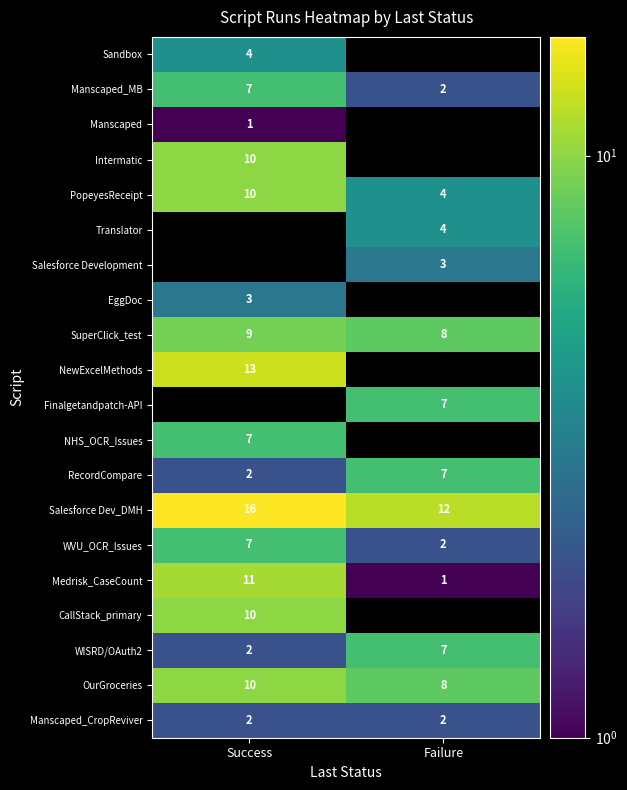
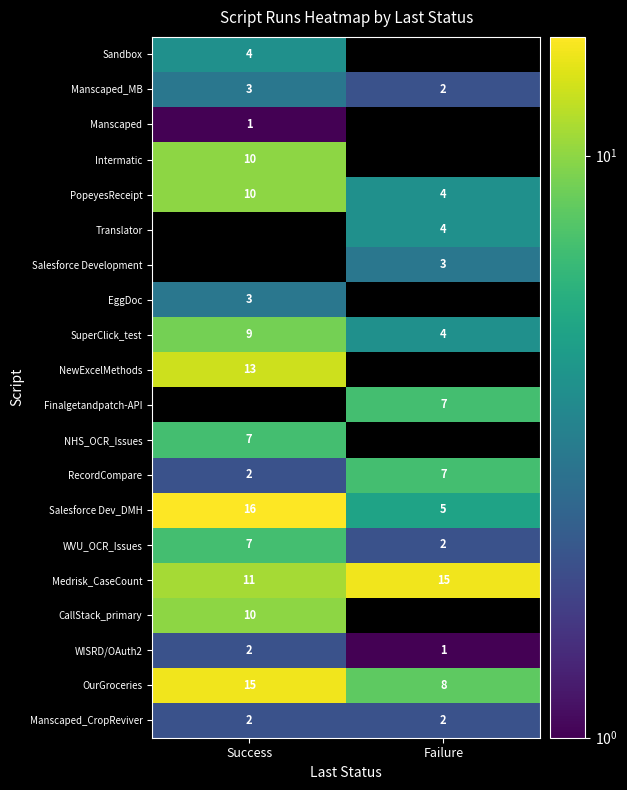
Manscaped_MB, Success: 7 -> 3
SuperClick_test, Failure: 8 -> 4
Salesforce Dev_DMH, Failure: 12 -> 5
Medrisk_CaseCount, Failure: 1 -> 15
WISRD/OAuth2, Failure: 7 -> 1
OurGroceries, Success: 10 -> 15
